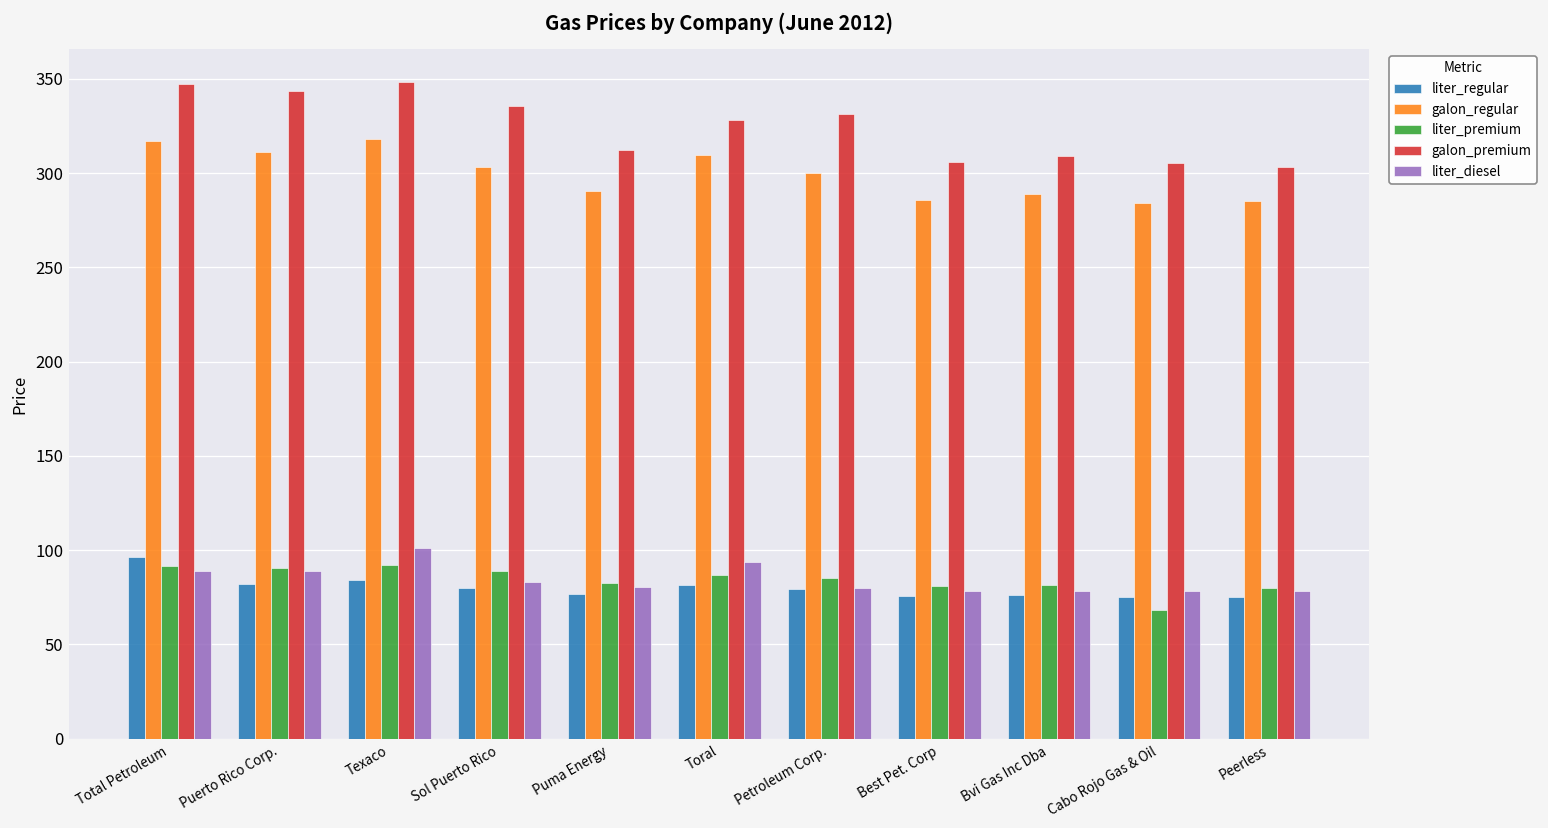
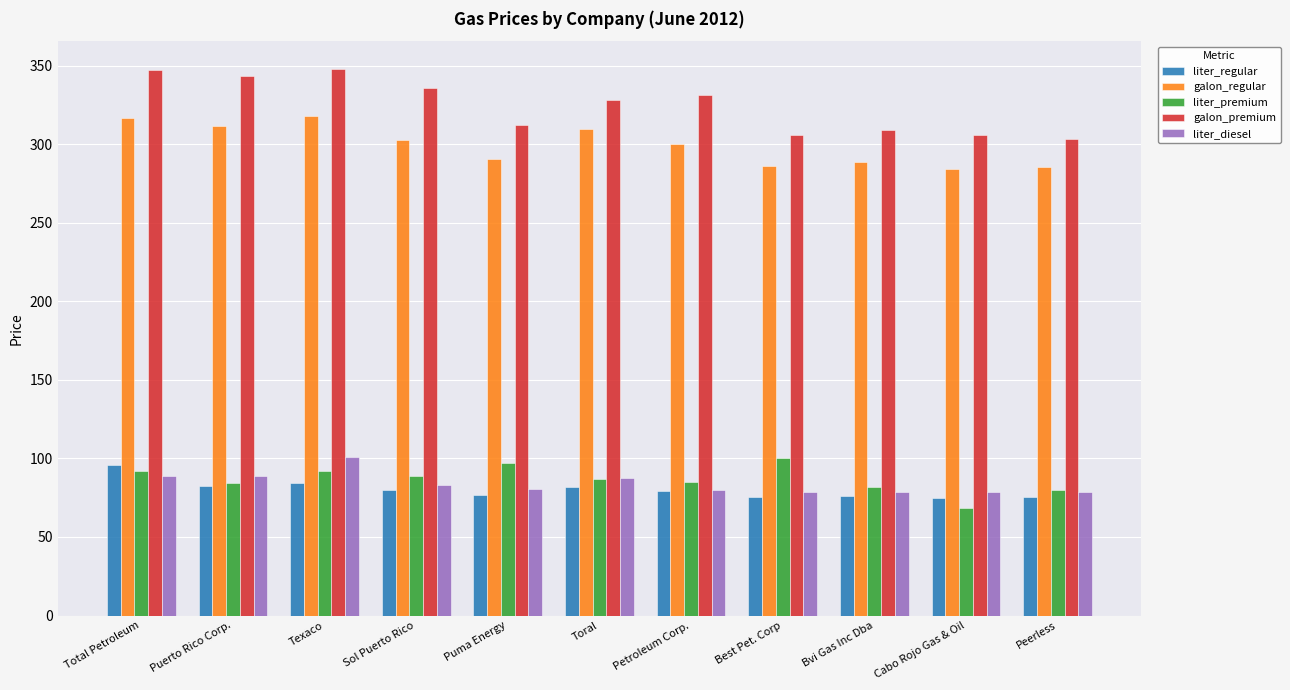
liter_premium, Puerto Rico Corp.: 91 -> 84
liter_premium, Puma Energy: 83 -> 97
liter_diesel, Toral: 94 -> 88
liter_premium, Best Pet. Corp: 81 -> 100
